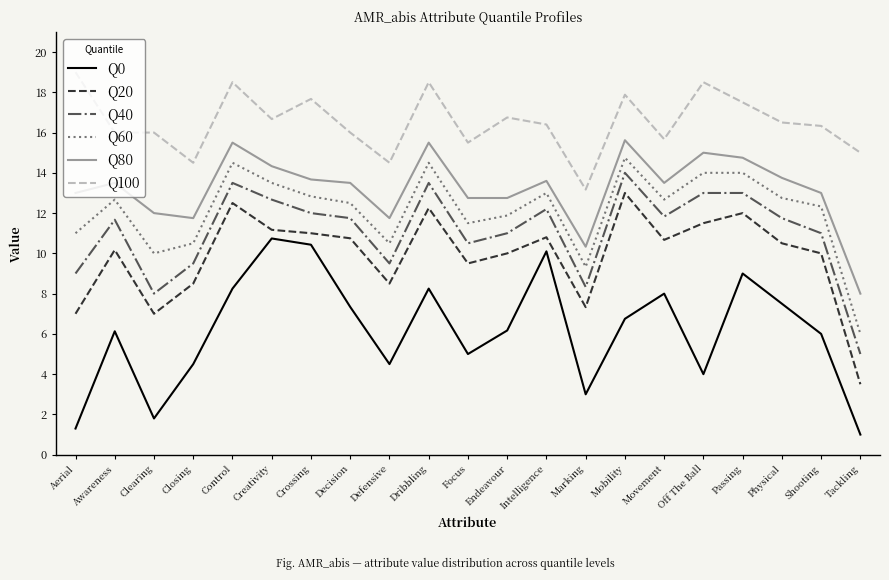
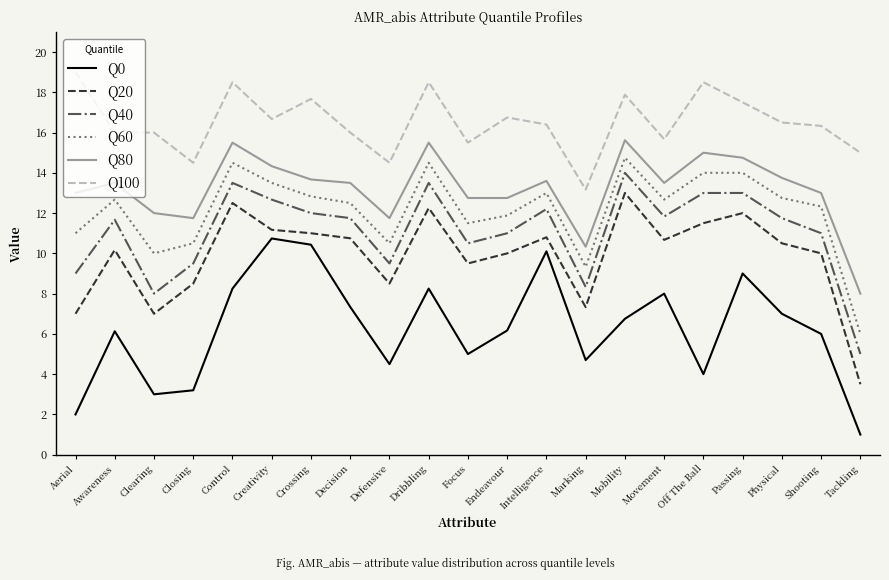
Q0, Aerial: 1.3 -> 2.0
Q0, Clearing: 1.8 -> 3.0
Q0, Closing: 4.5 -> 3.2
Q0, Marking: 3.0 -> 4.7
Q0, Physical: 7.5 -> 7.0
